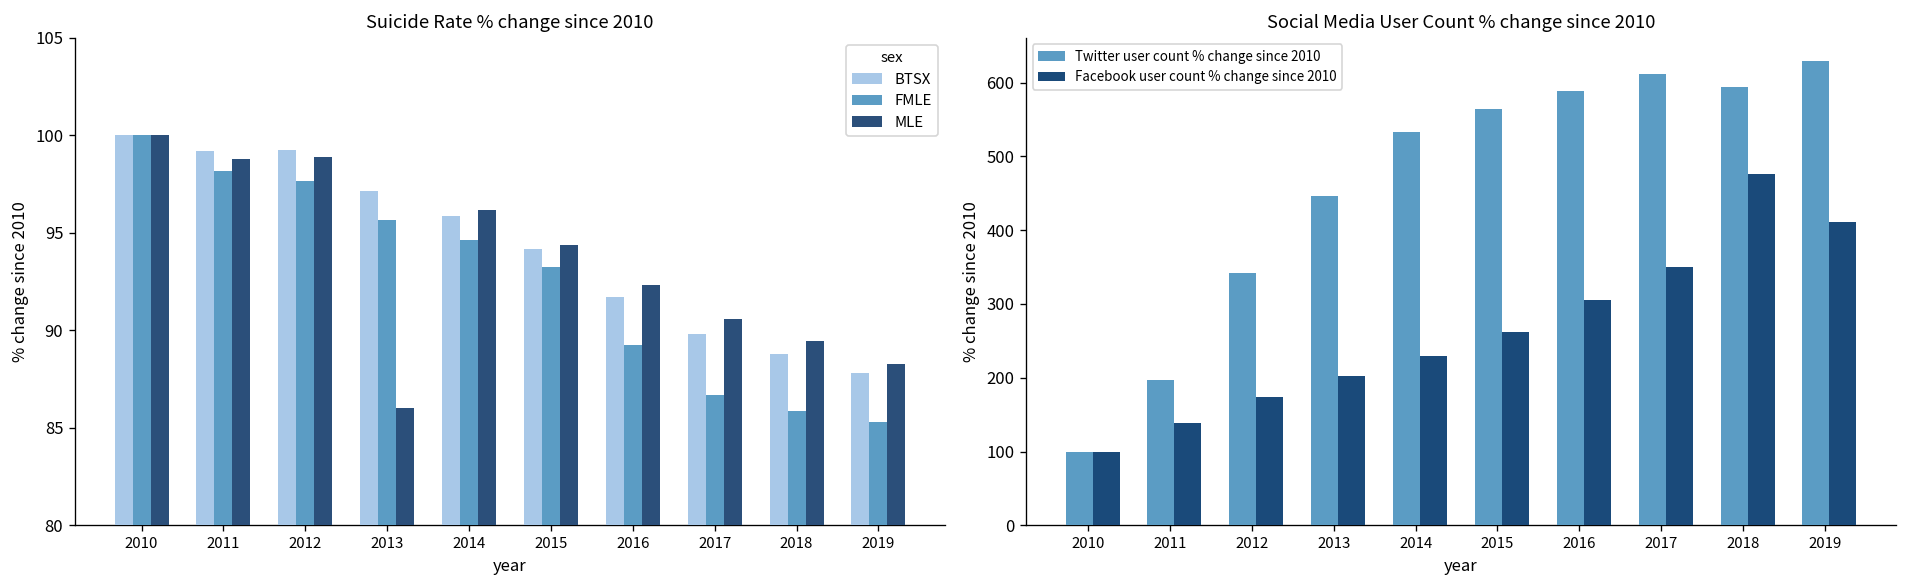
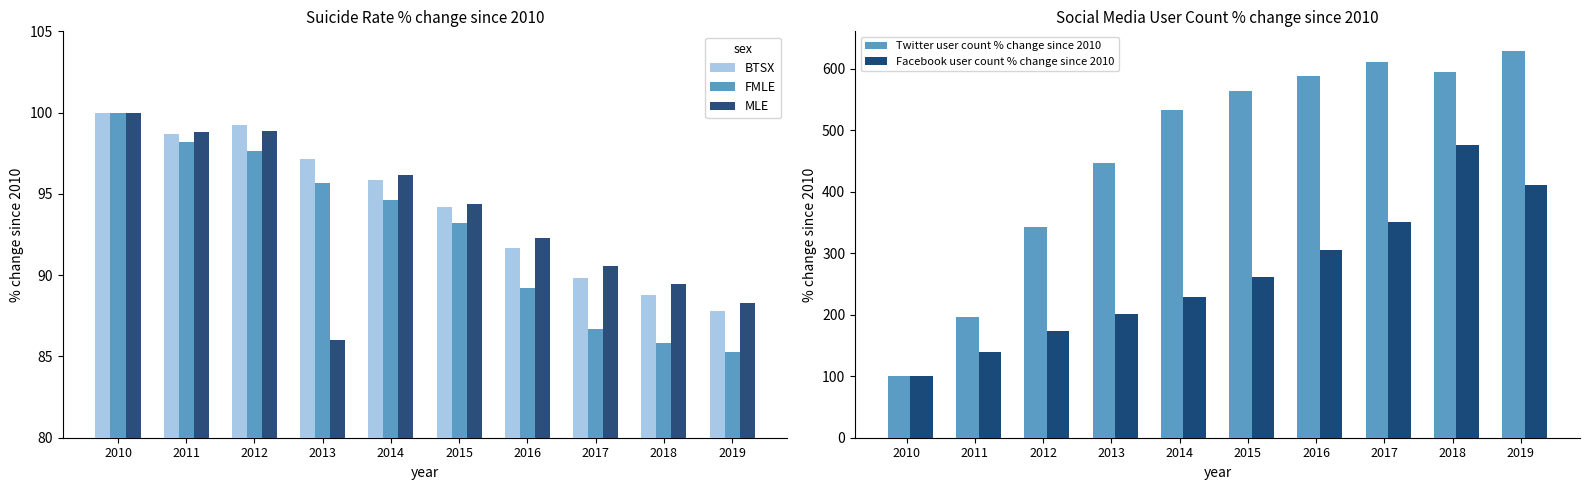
Suicide Rate % change since 2010, BTSX, 2011: 99.2 -> 98.7
